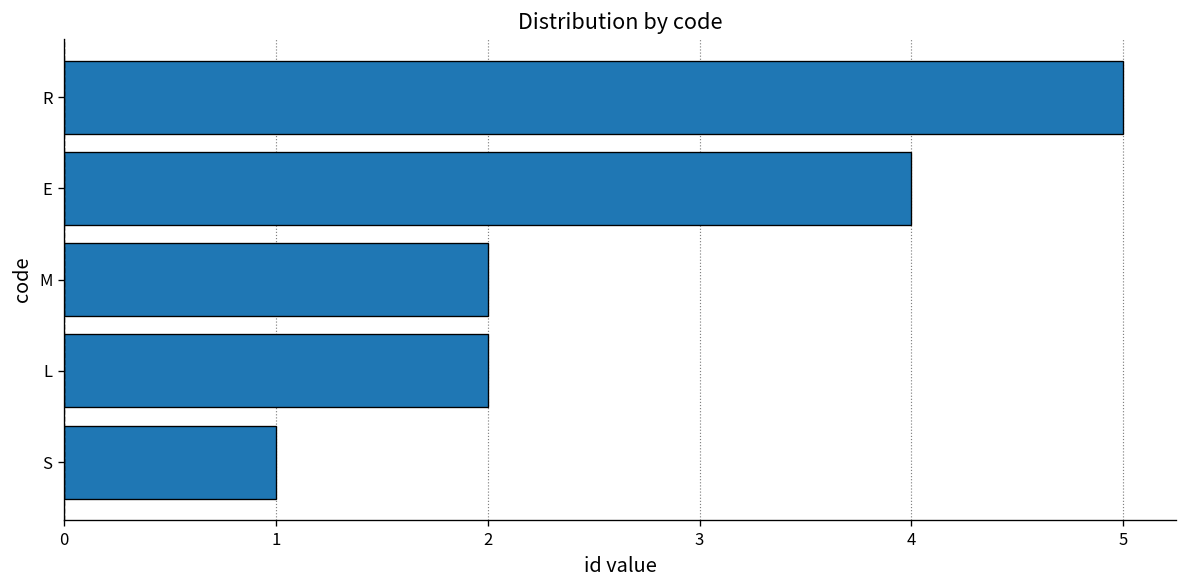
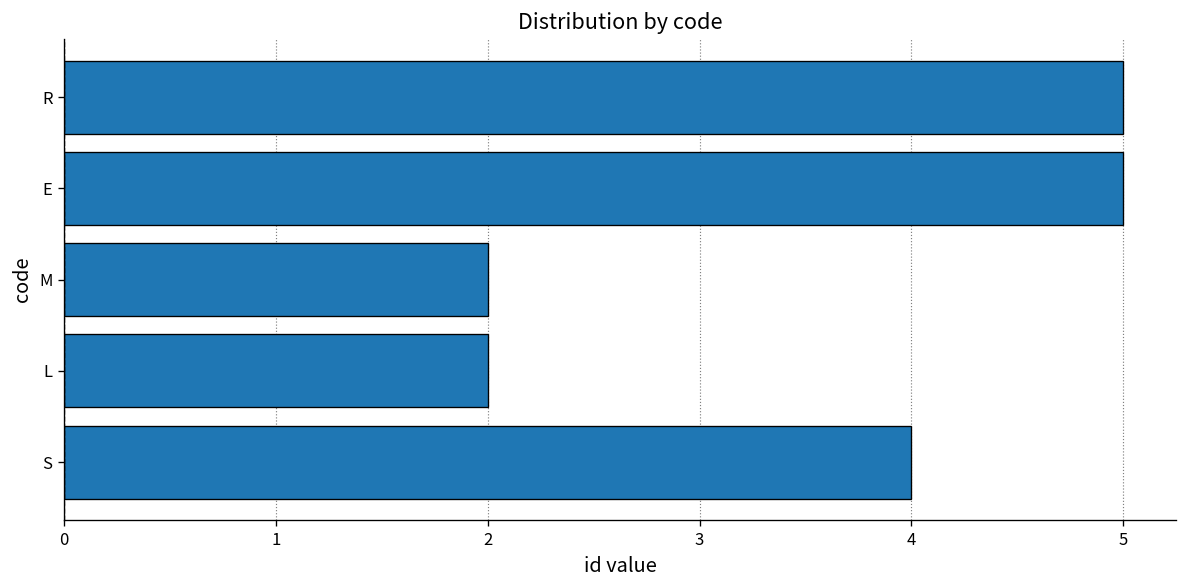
E: 4 -> 5
S: 1 -> 4
